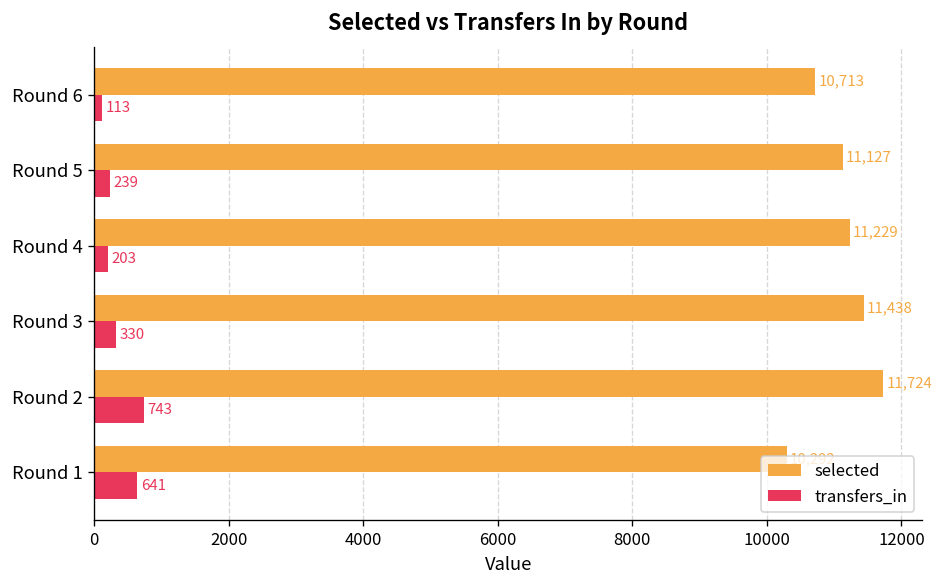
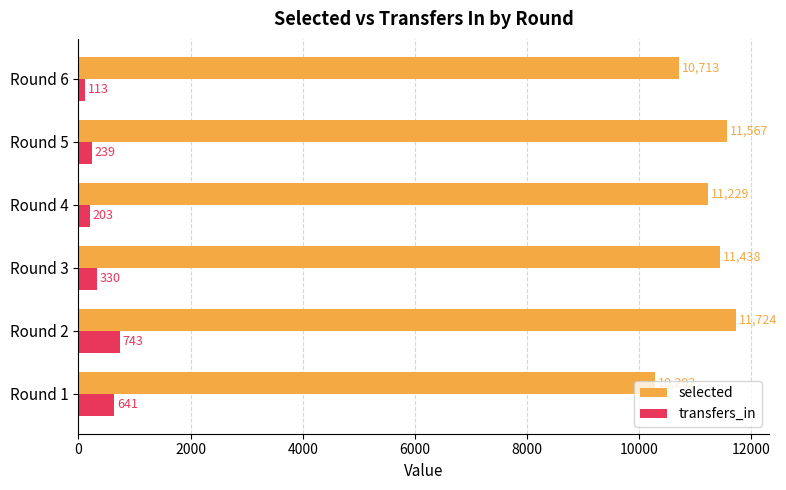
selected, Round 5: 11,127 -> 11,567
